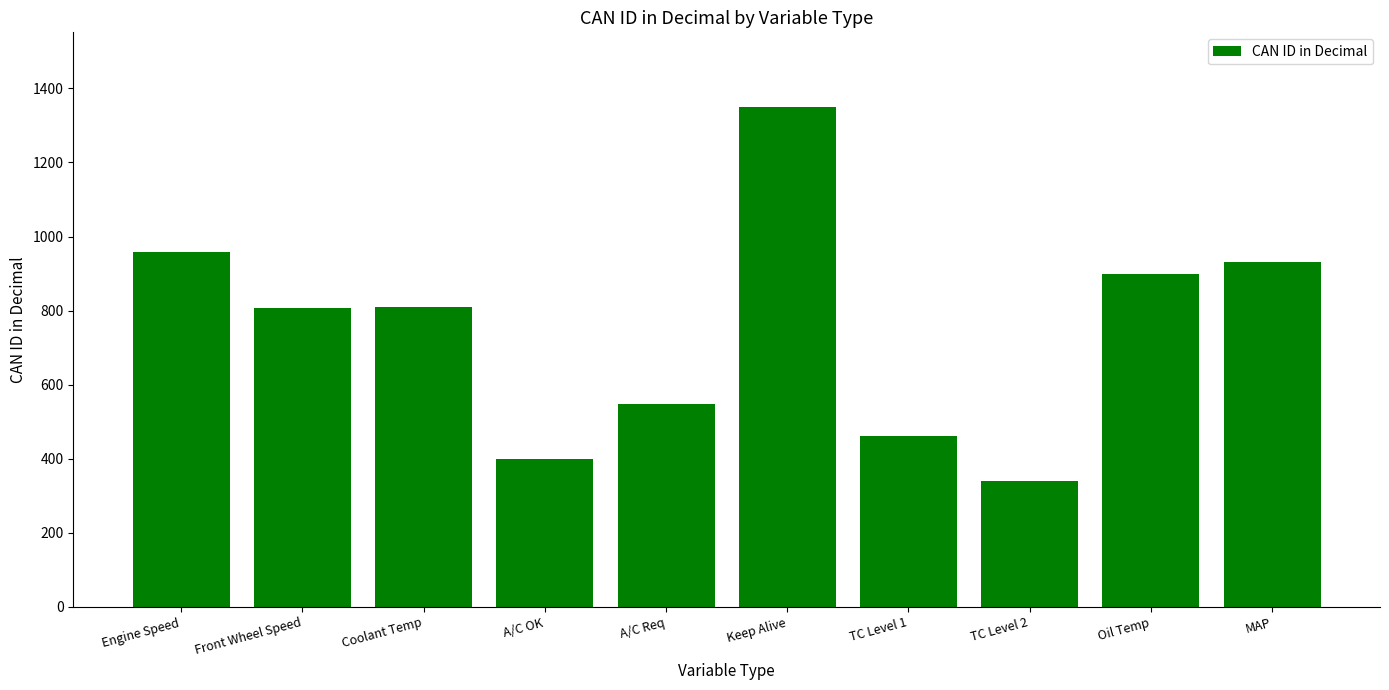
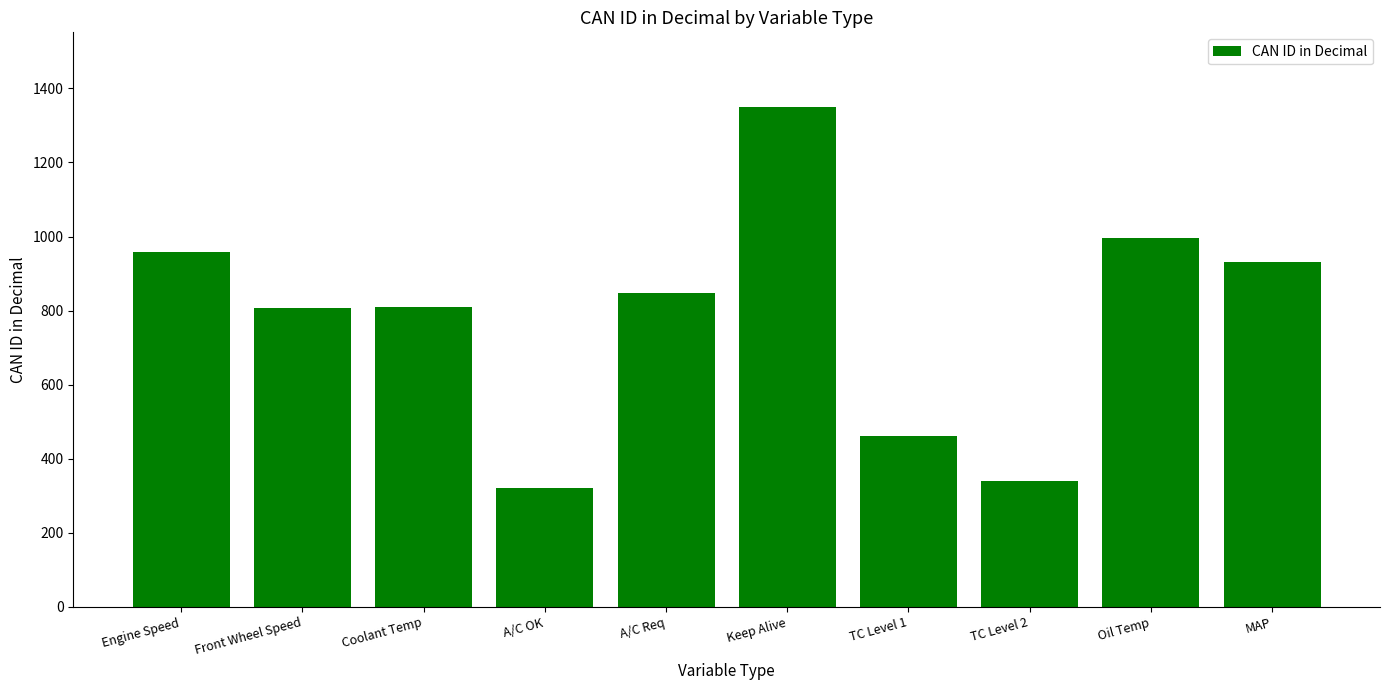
A/C OK: 400 -> 320
A/C Req: 550 -> 850
Oil Temp: 900 -> 1000
